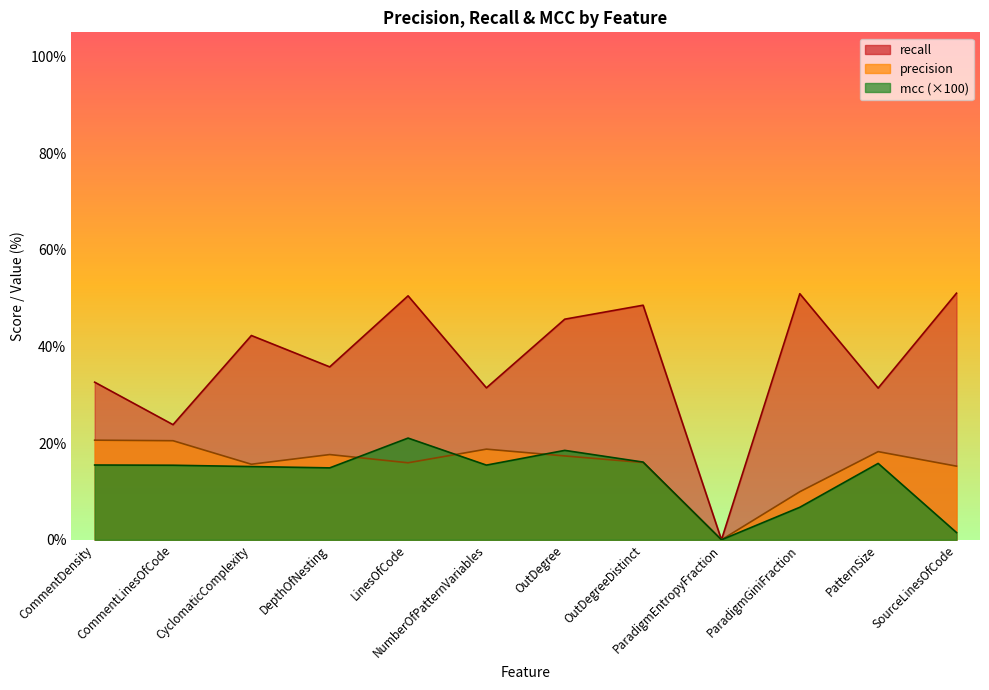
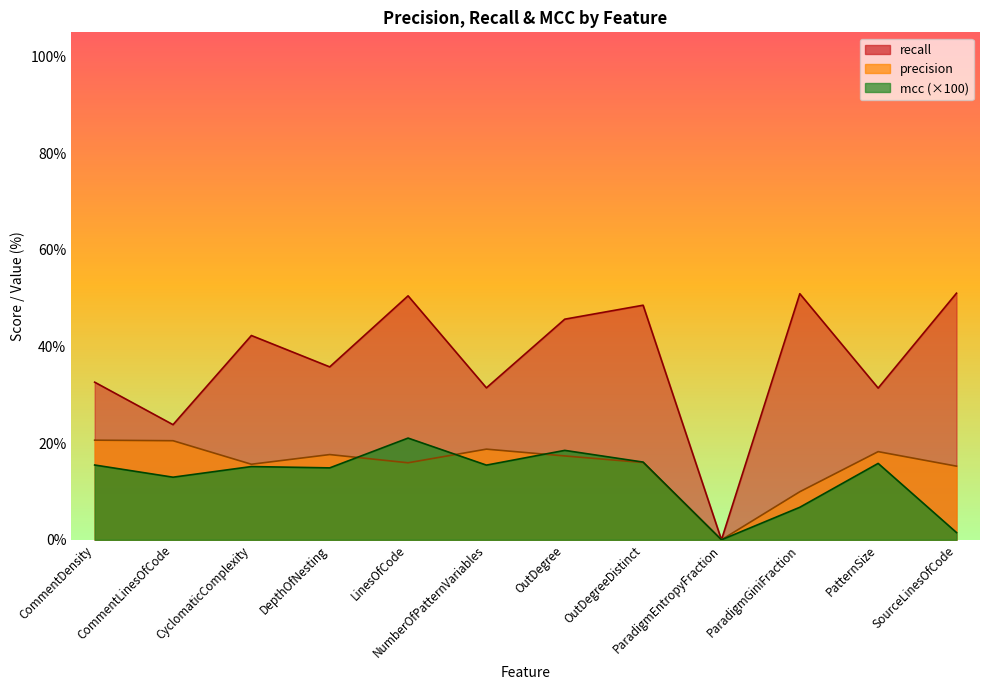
mcc (×100), CommentLinesOfCode: 15% -> 13%
